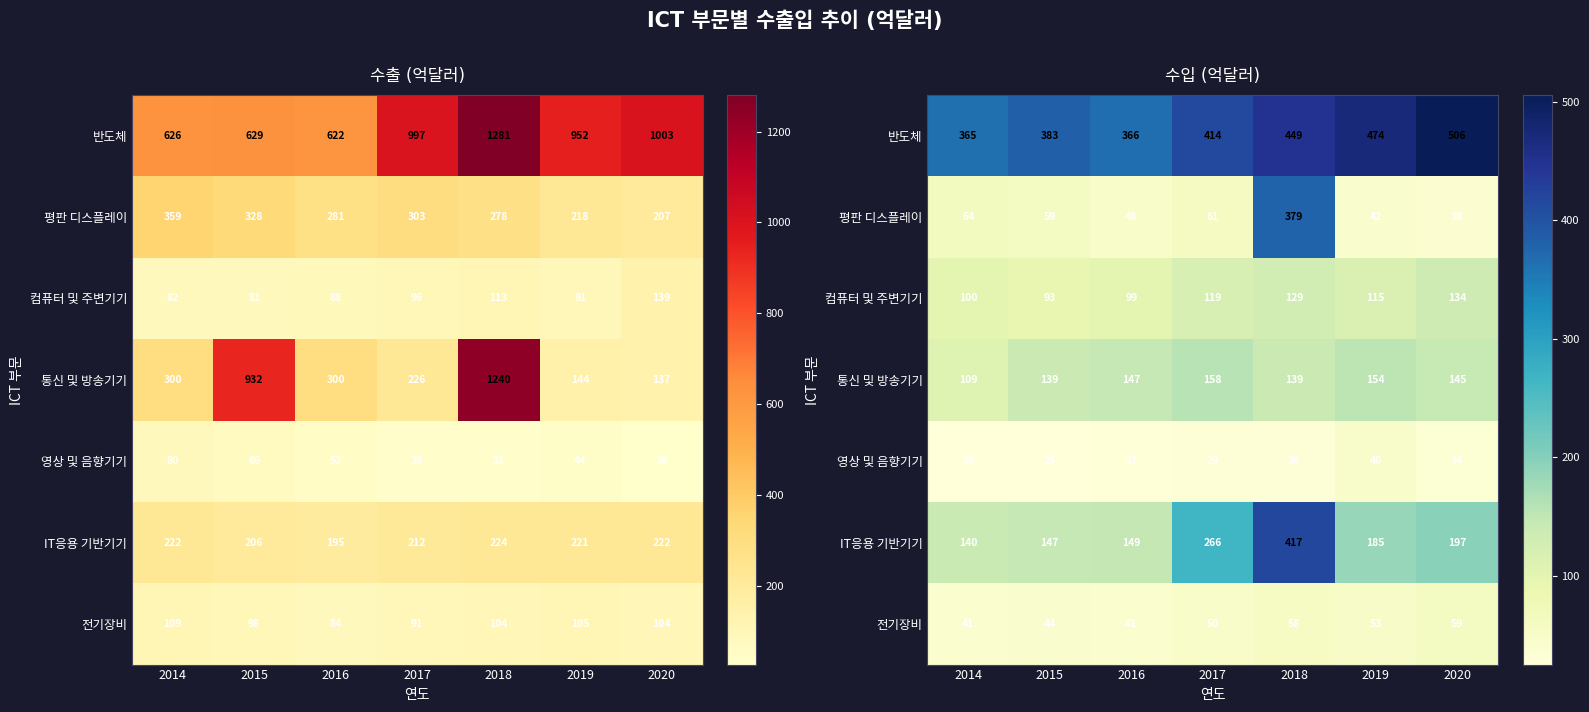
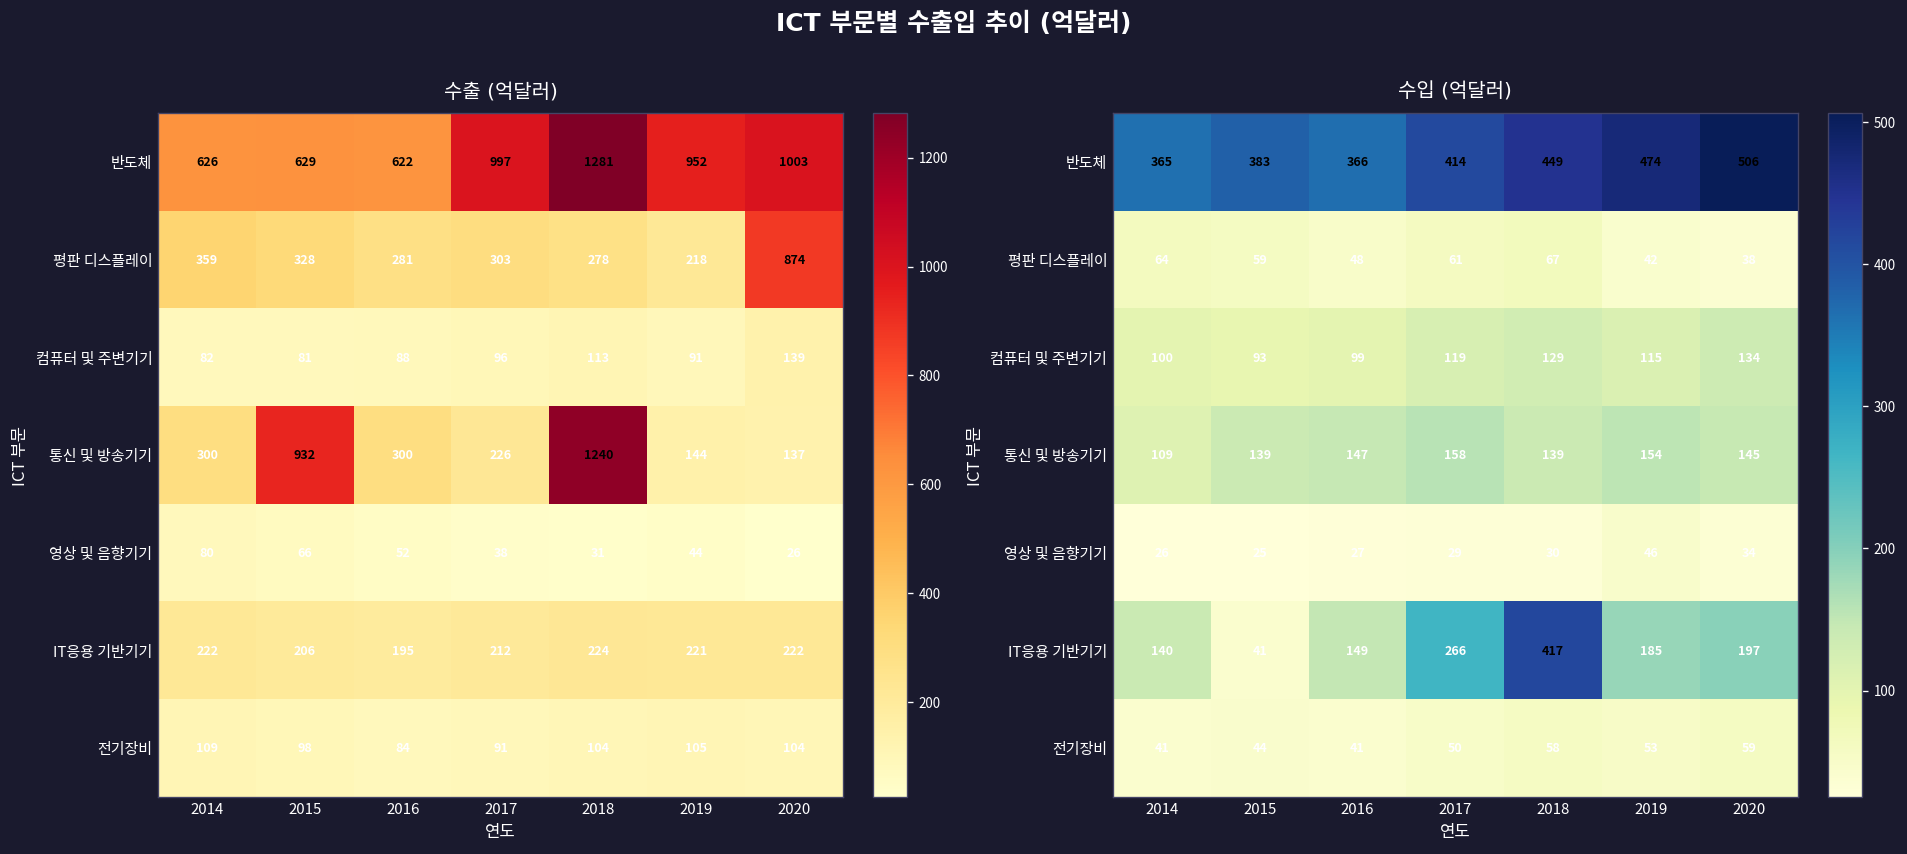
수출 (억달러), 평판 디스플레이, 2020: 207 -> 874
수입 (억달러), 평판 디스플레이, 2018: 379 -> 67
수입 (억달러), IT응용 기반기기, 2015: 147 -> 41
